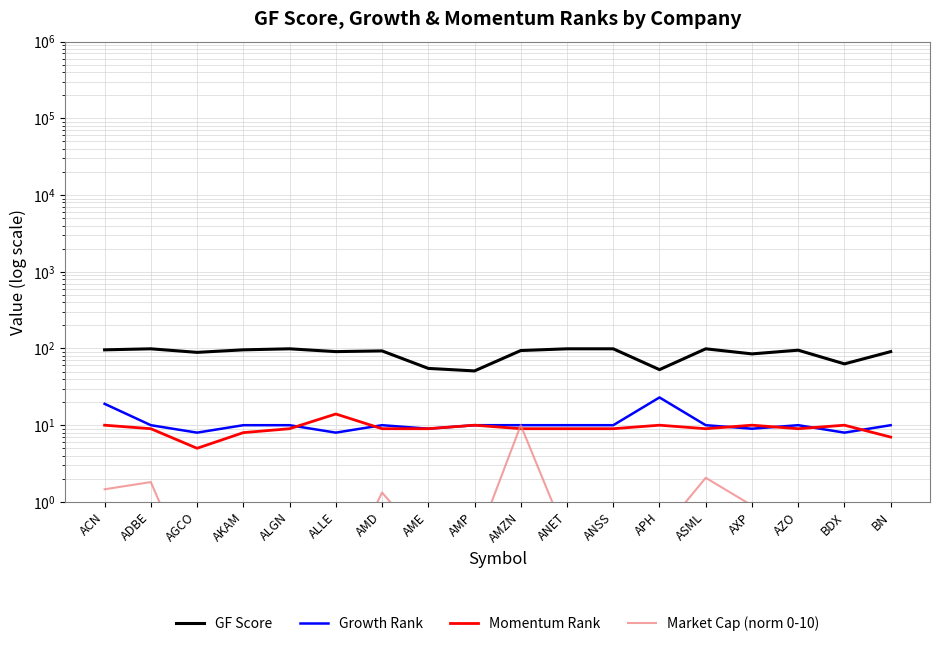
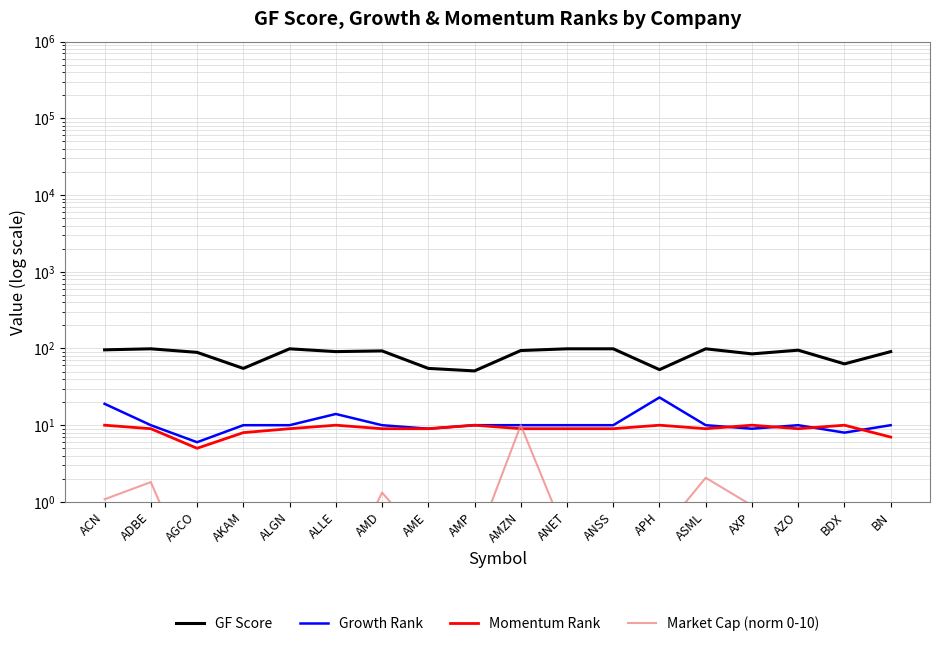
Market Cap (norm 0-10), ACN: 1.5 -> 1.1
Growth Rank, AGCO: 8 -> 6
GF Score, AKAM: 100 -> 60
Growth Rank, ALLE: 8 -> 14
Momentum Rank, ALLE: 14 -> 10
